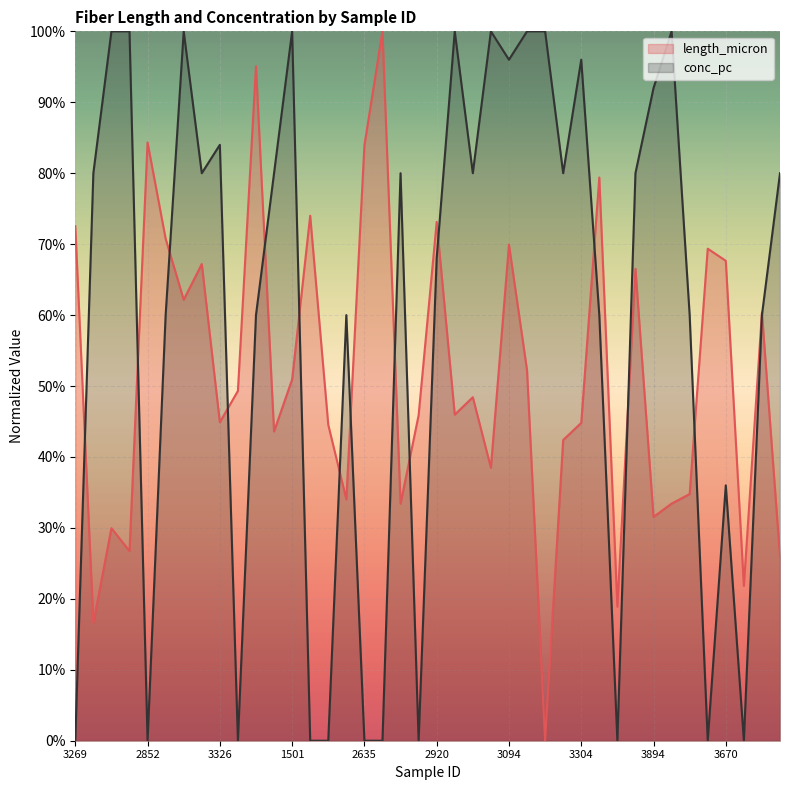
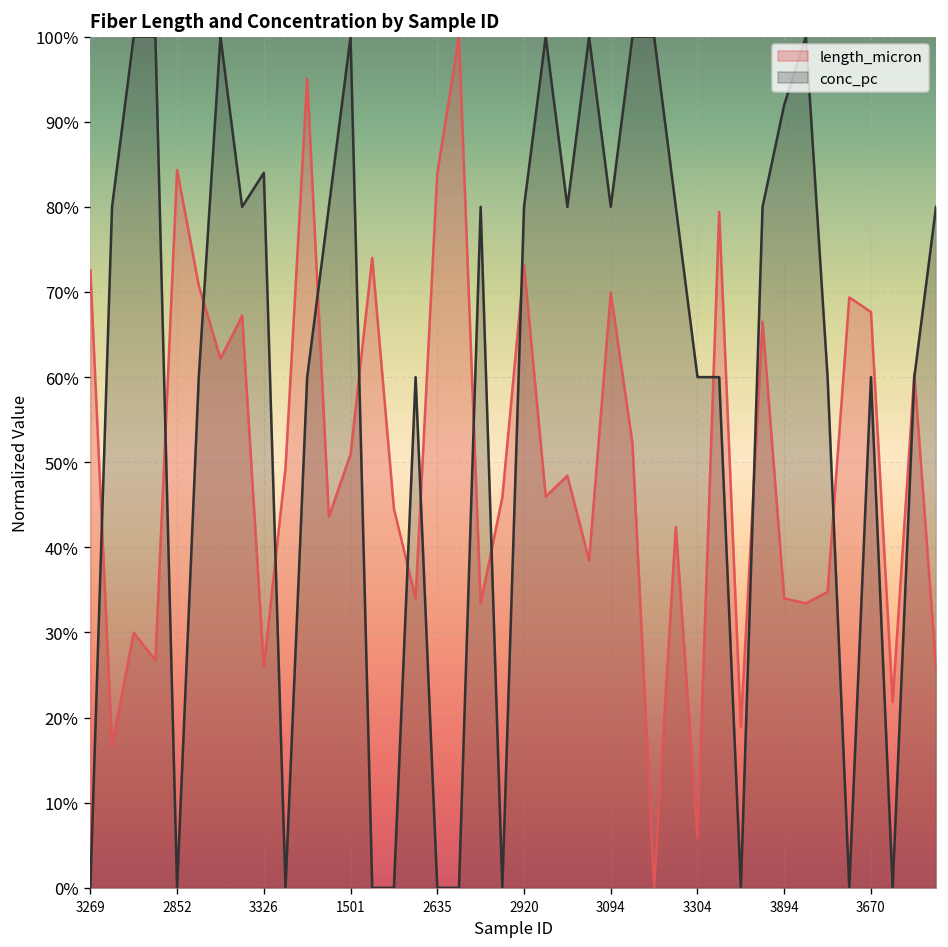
length_micron, 3326: 45% -> 26%
conc_pc, 2920: 68% -> 80%
conc_pc, 3094: 96% -> 80%
length_micron, 3304: 45% -> 6%
conc_pc, 3304: 96% -> 60%
length_micron, 3894: 32% -> 34%
conc_pc, 3670: 36% -> 60%
